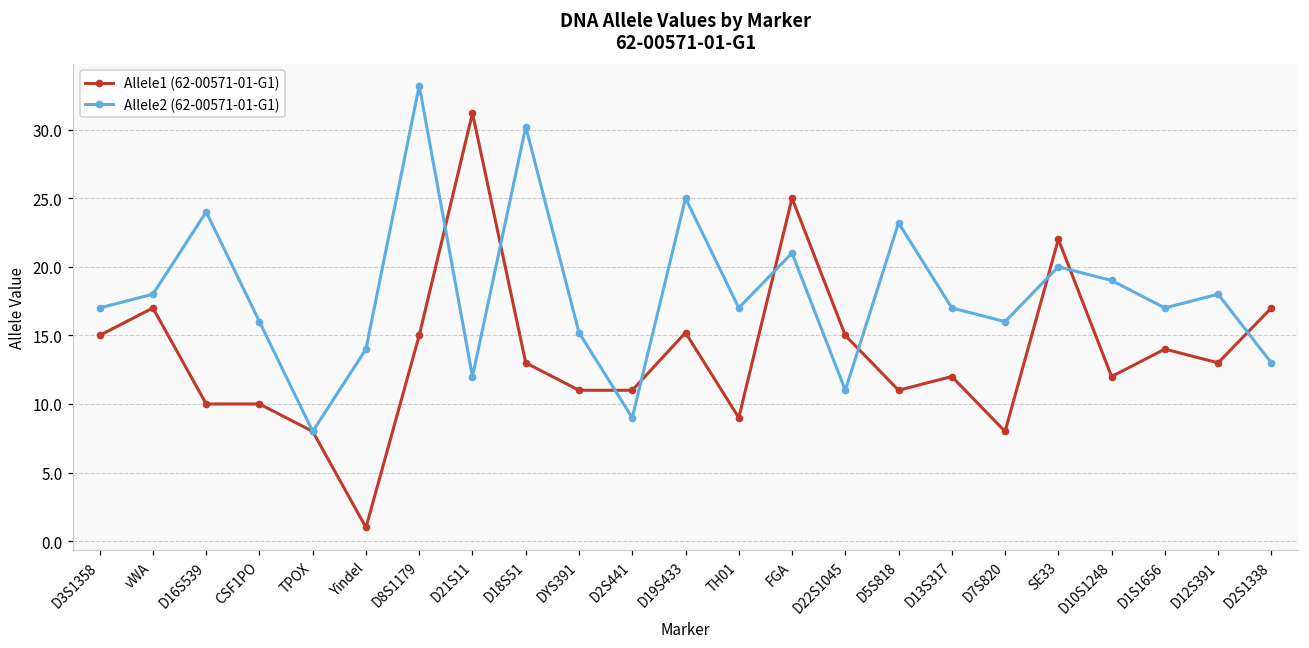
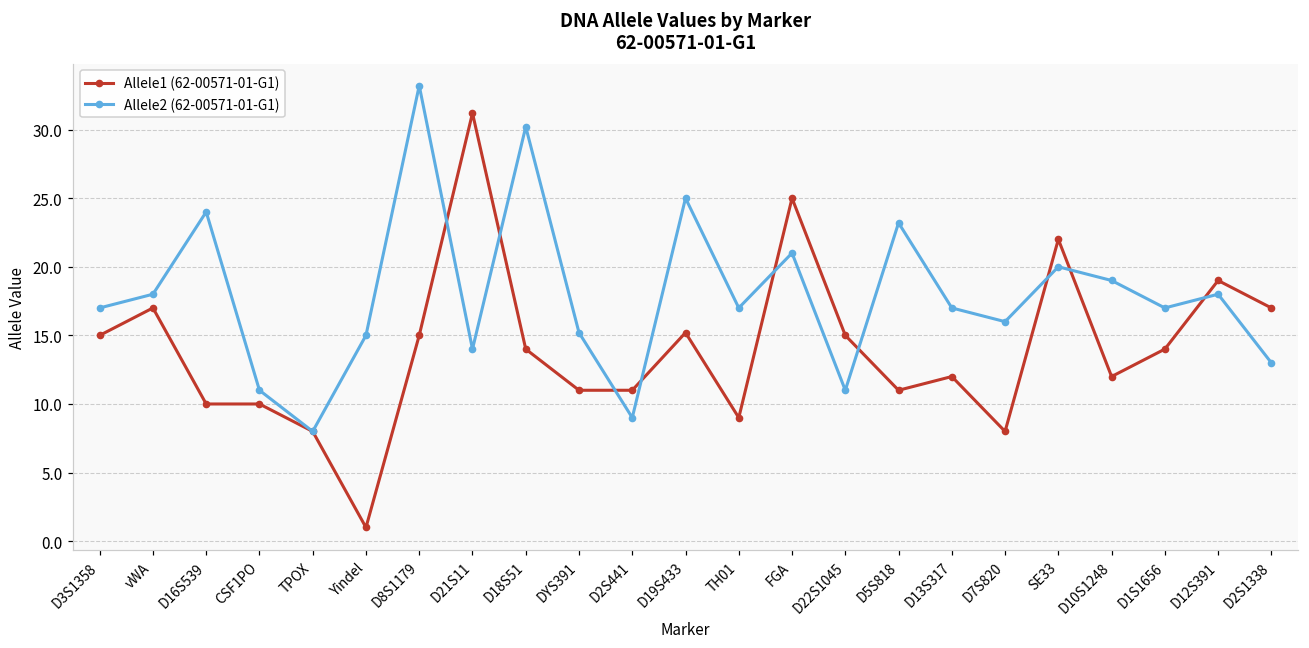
Allele2 (62-00571-01-G1), CSF1PO: 16 -> 11
Allele2 (62-00571-01-G1), Yindel: 14 -> 15
Allele2 (62-00571-01-G1), D21S11: 12 -> 14
Allele1 (62-00571-01-G1), D18S51: 13 -> 14
Allele1 (62-00571-01-G1), D12S391: 13 -> 19
